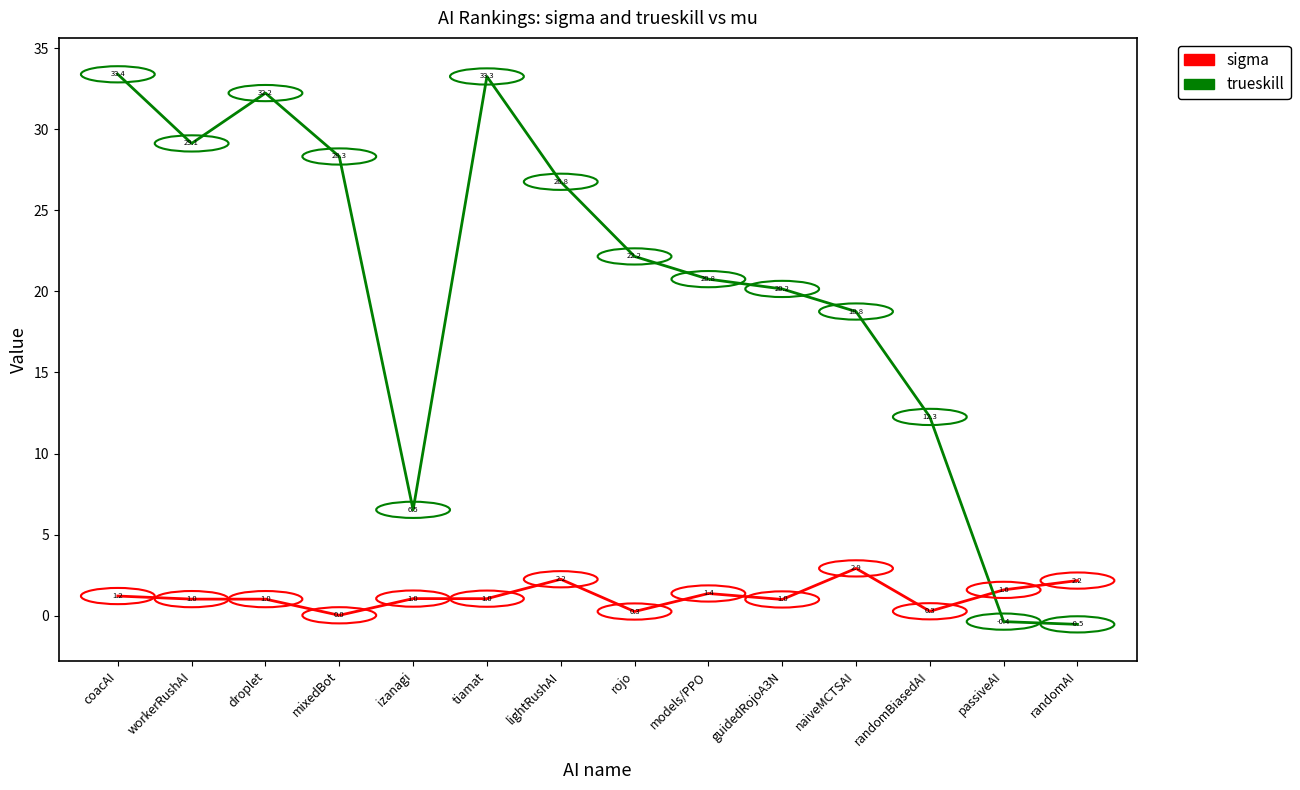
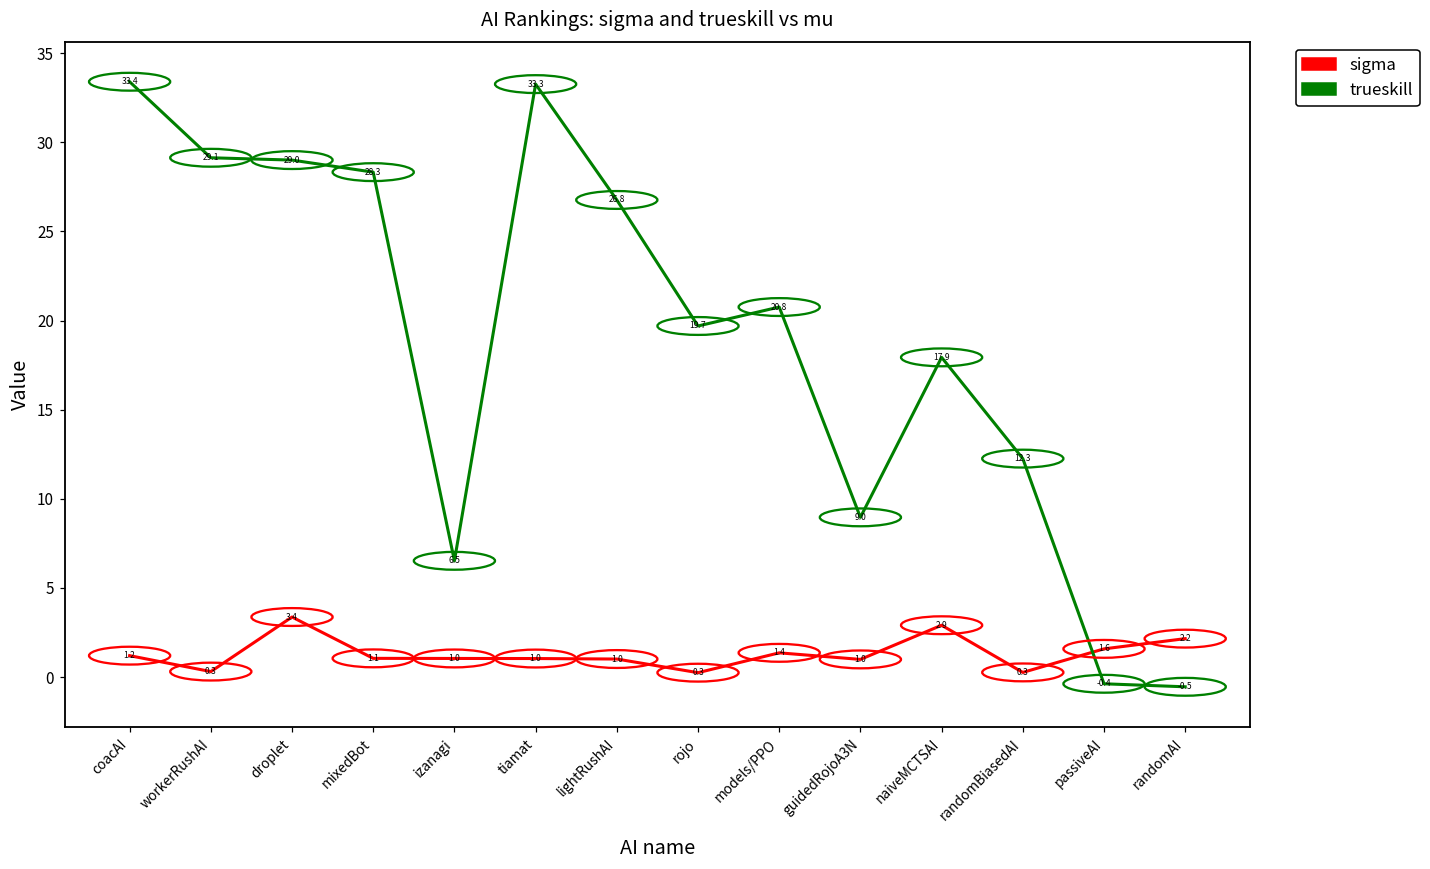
sigma, workerRushAI: 1.0 -> 0.3
sigma, droplet: 1.0 -> 3.4
trueskill, droplet: 32.2 -> 29.0
sigma, mixedBot: 0.0 -> 1.1
sigma, lightRushAI: 2.2 -> 1.0
trueskill, rojo: 22.2 -> 19.7
trueskill, guidedRojoA3N: 20.2 -> 9.0
trueskill, naiveMCTSAI: 18.8 -> 17.9
